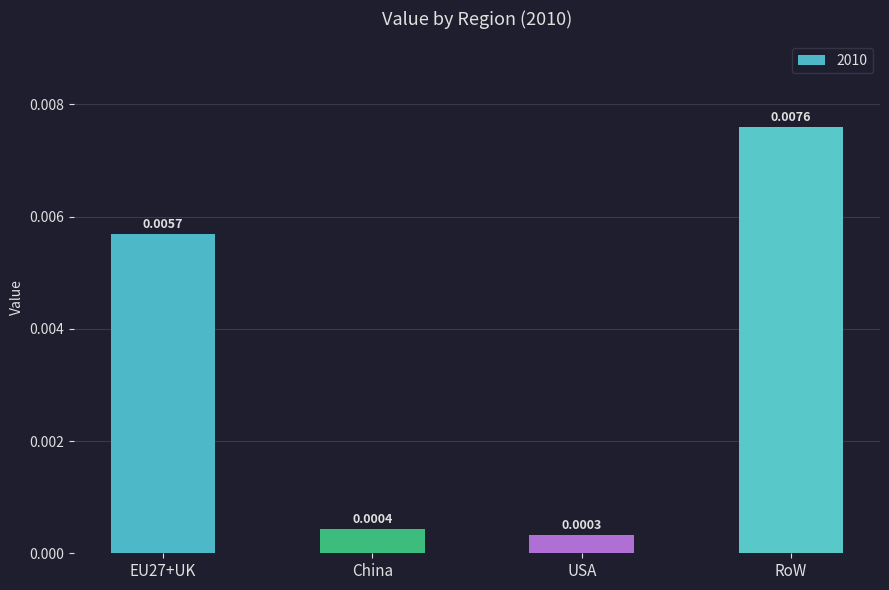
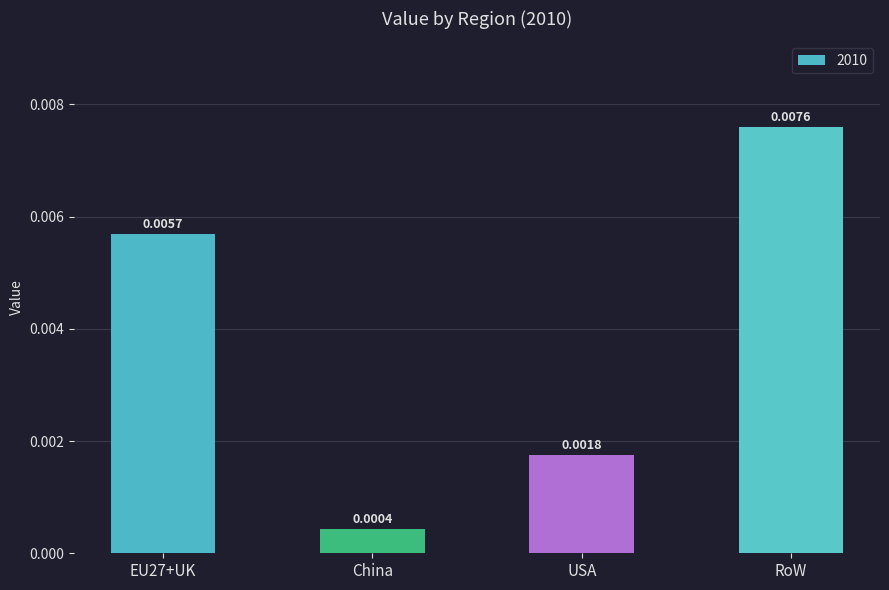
USA: 0.0003 -> 0.0018
